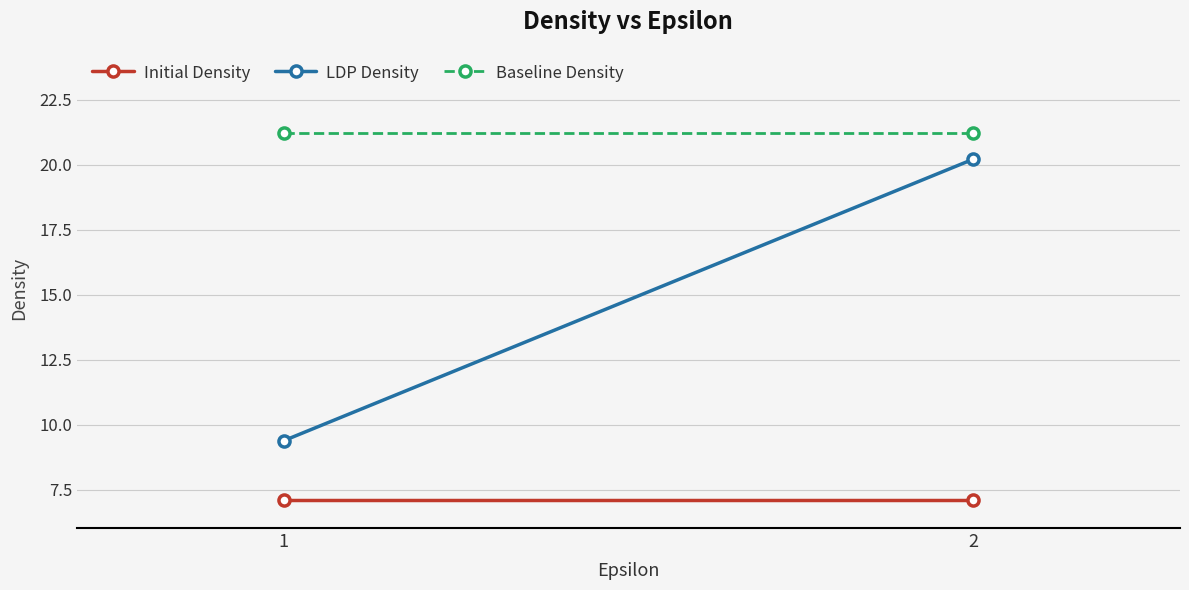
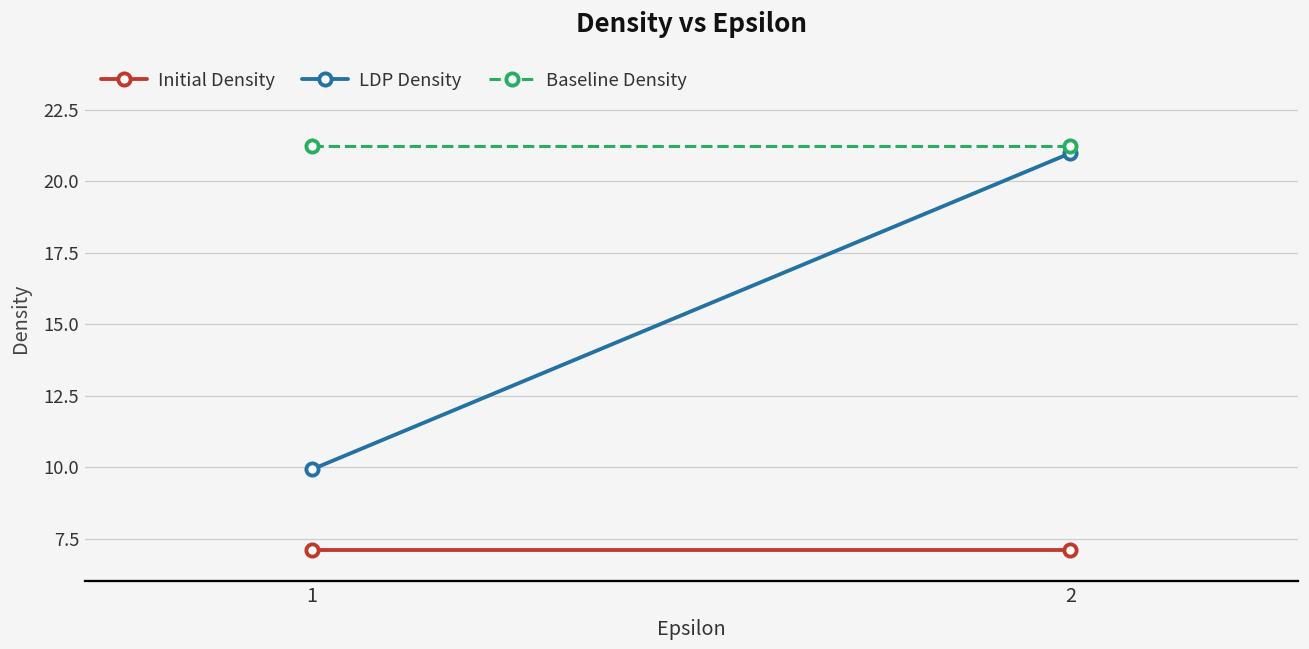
LDP Density, 1: 9.4 -> 9.9
LDP Density, 2: 20.2 -> 21.0
